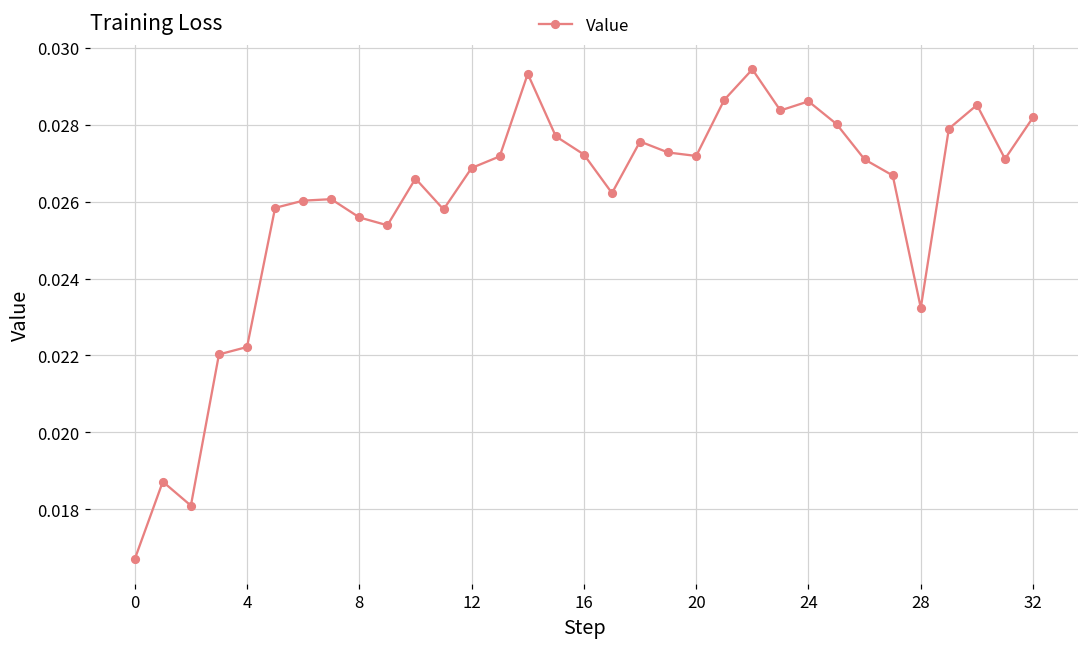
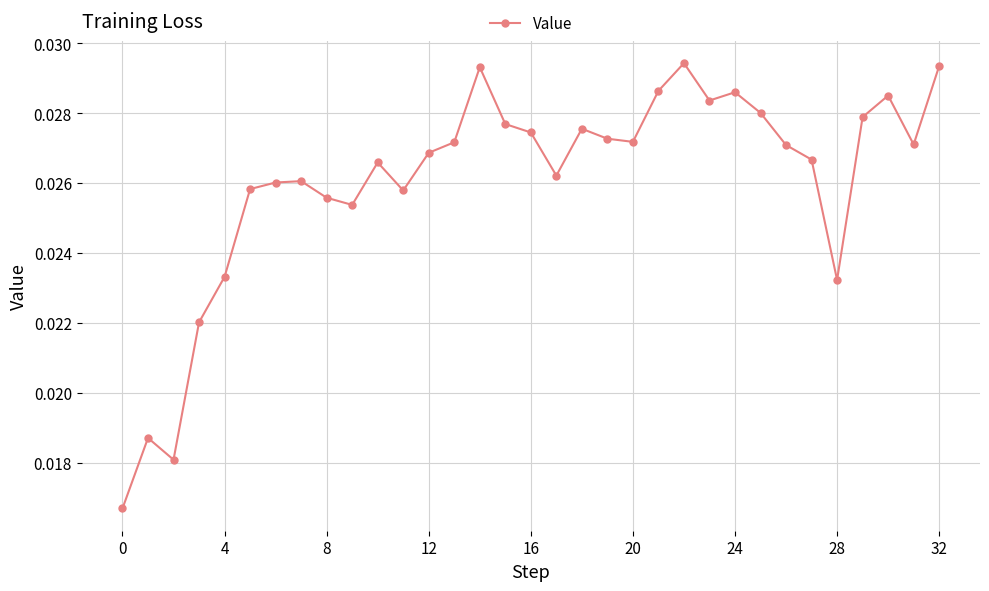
4: 0.0222 -> 0.0233
16: 0.0272 -> 0.0275
32: 0.0282 -> 0.0294
